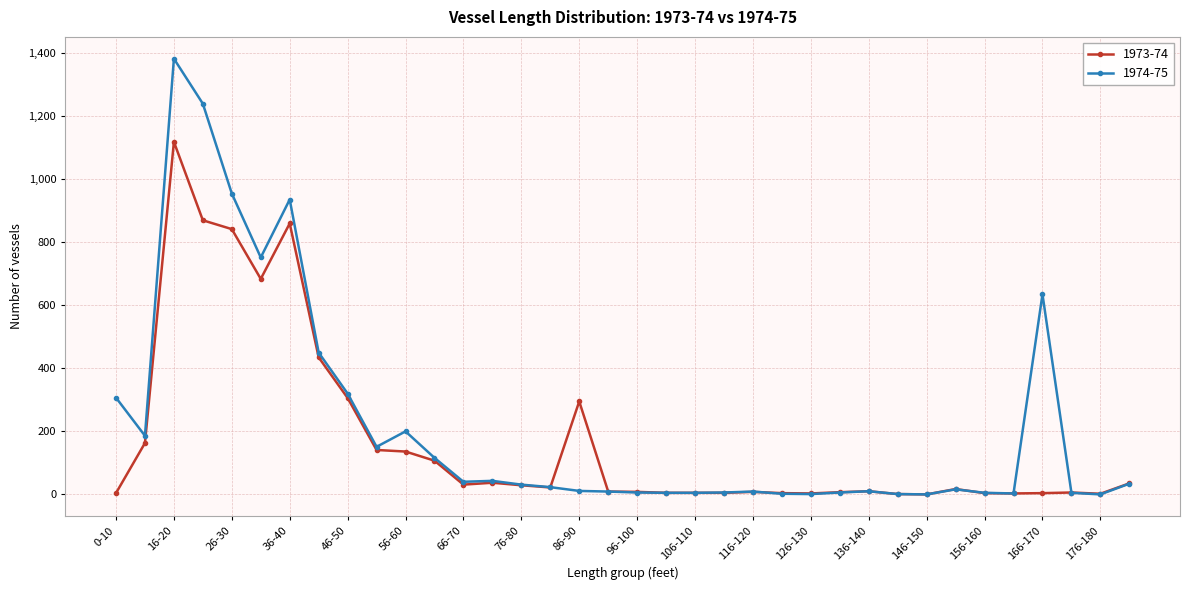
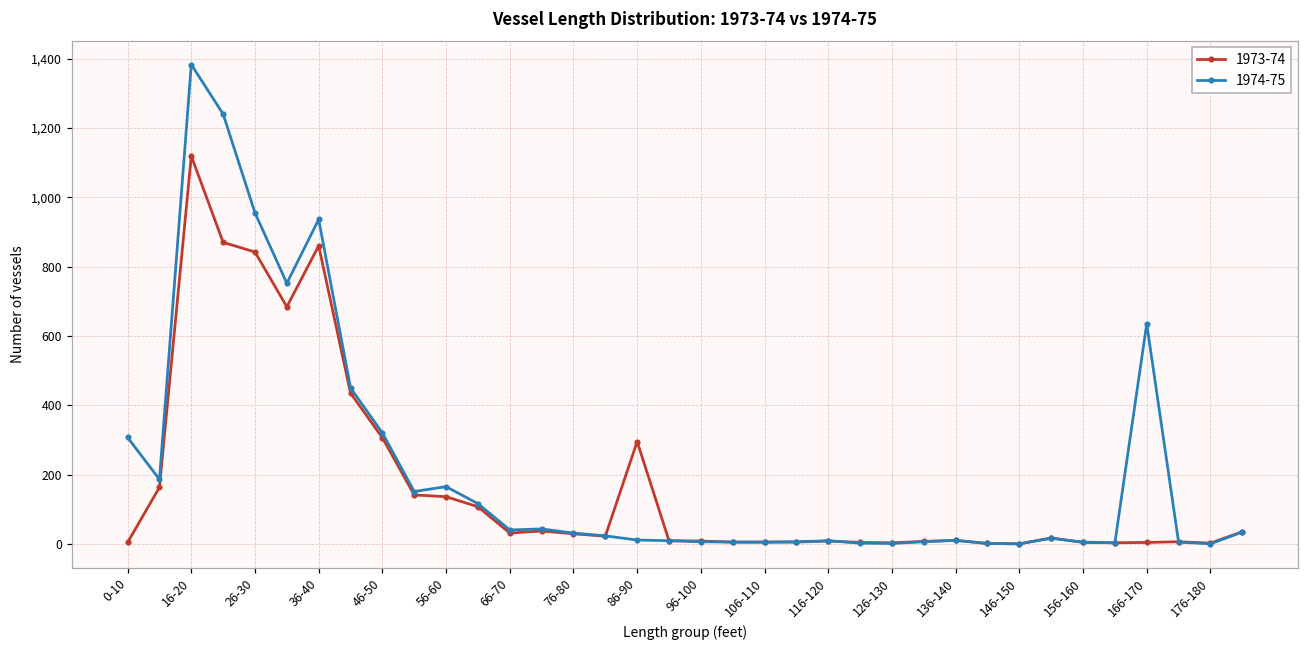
1974-75, 56-60: 200 -> 170
